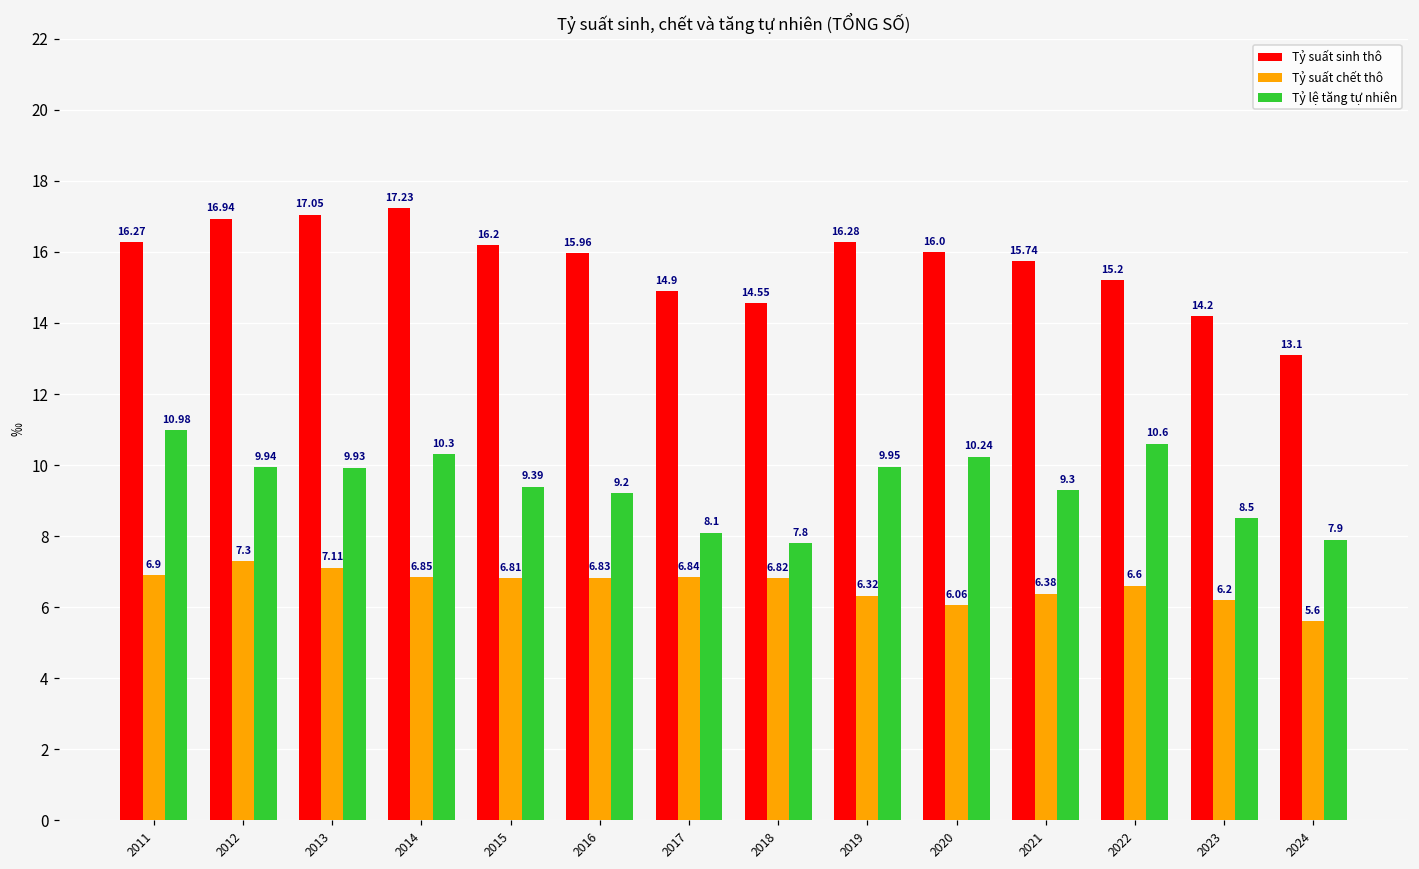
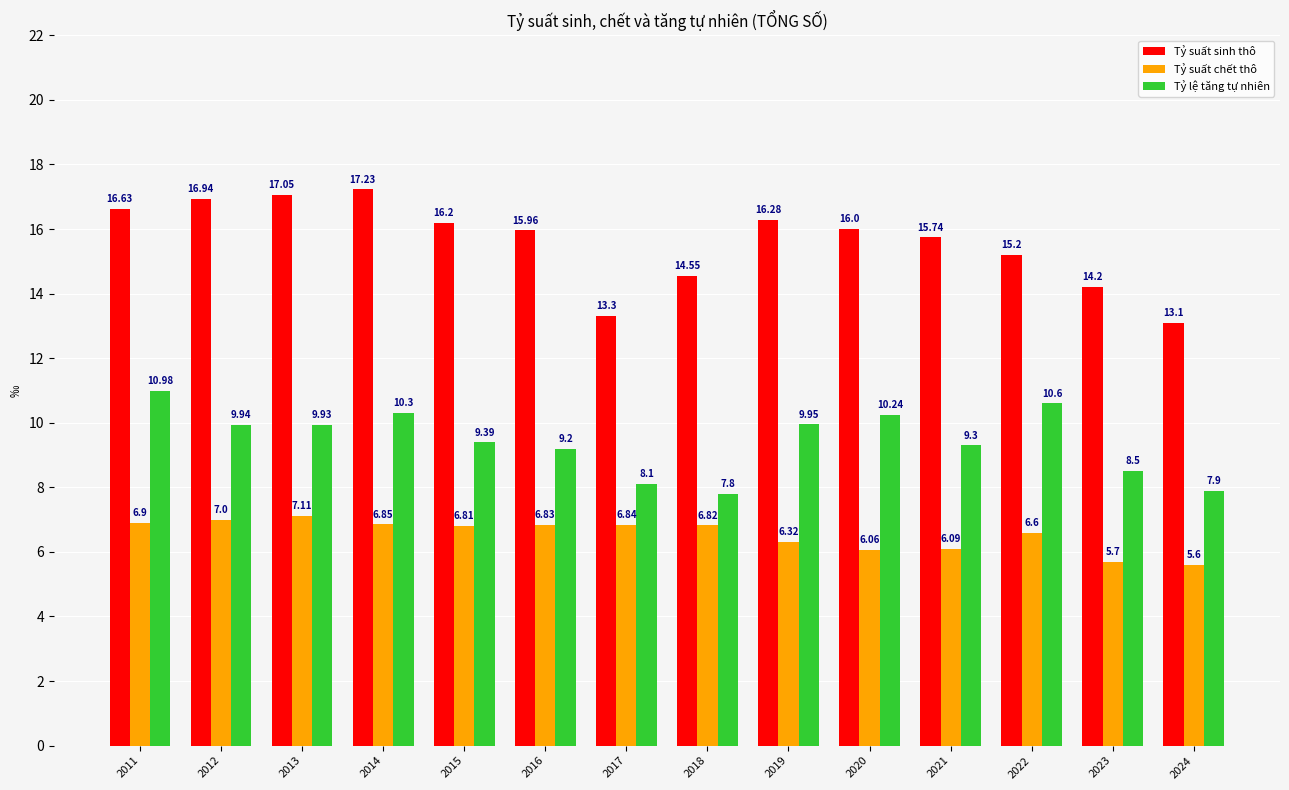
Tỷ suất sinh thô, 2011: 16.27 -> 16.63
Tỷ suất chết thô, 2012: 7.3 -> 7.0
Tỷ suất sinh thô, 2017: 14.9 -> 13.3
Tỷ suất chết thô, 2021: 6.38 -> 6.09
Tỷ suất chết thô, 2023: 6.2 -> 5.7
